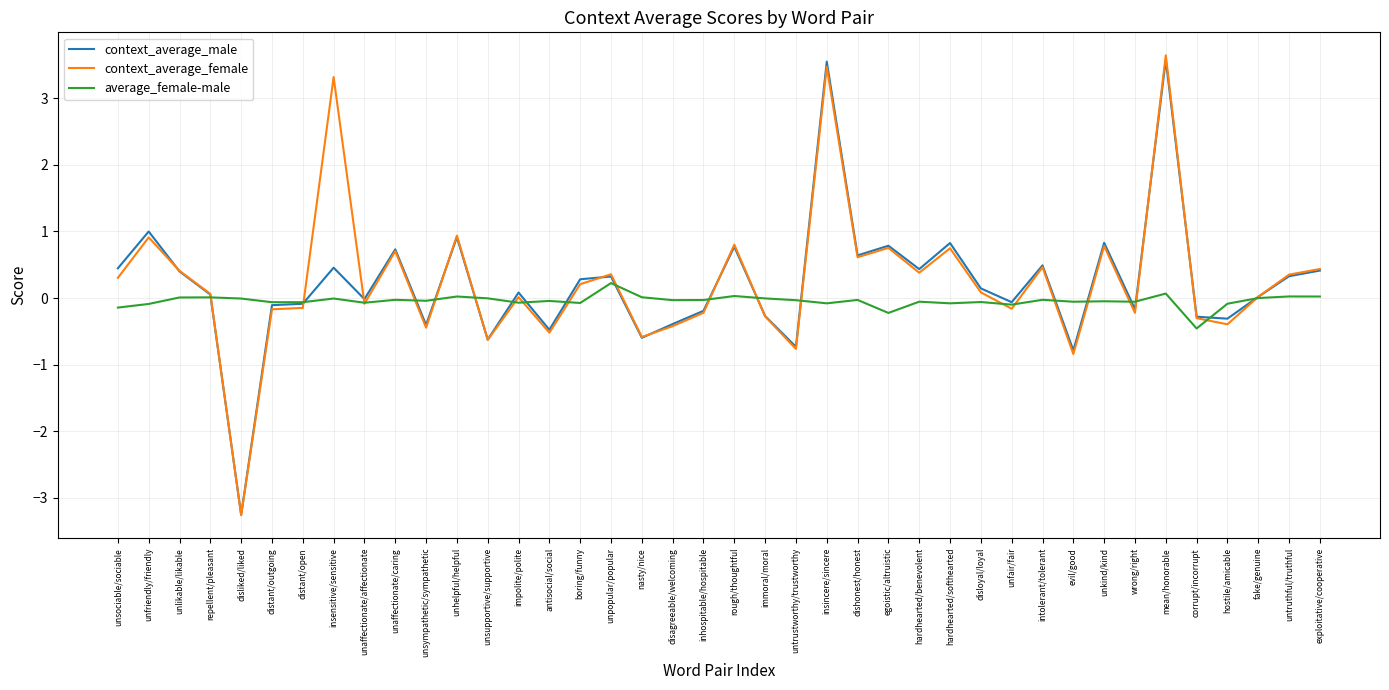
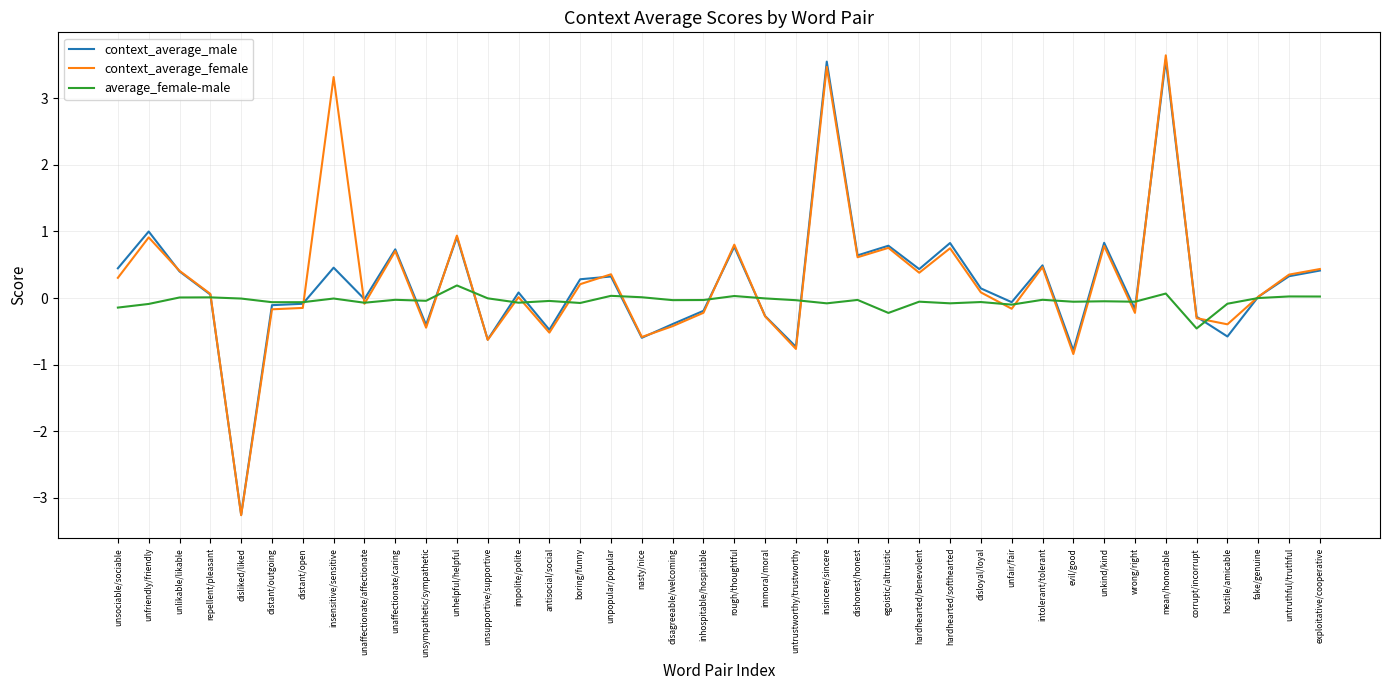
average_female-male, unhelpful/helpful: 0.0 -> 0.2
average_female-male, unpopular/popular: 0.2 -> 0.0
context_average_male, hostile/amicable: -0.3 -> -0.6
